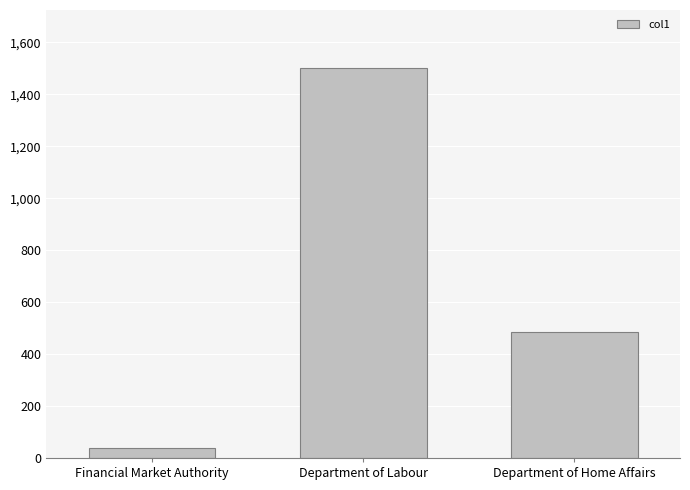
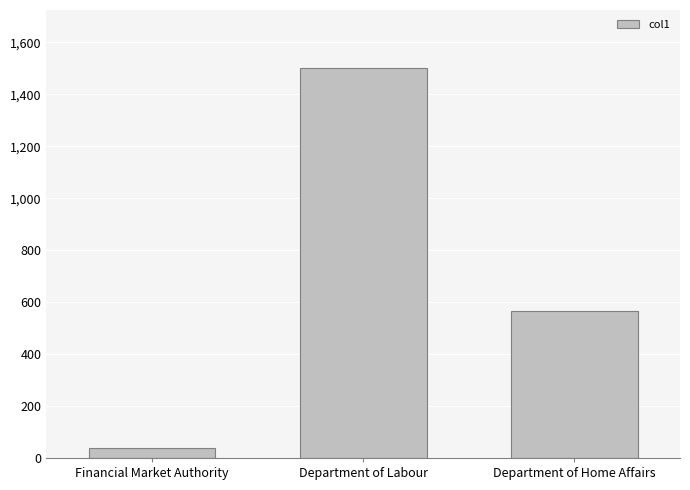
Department of Home Affairs: 490 -> 570
